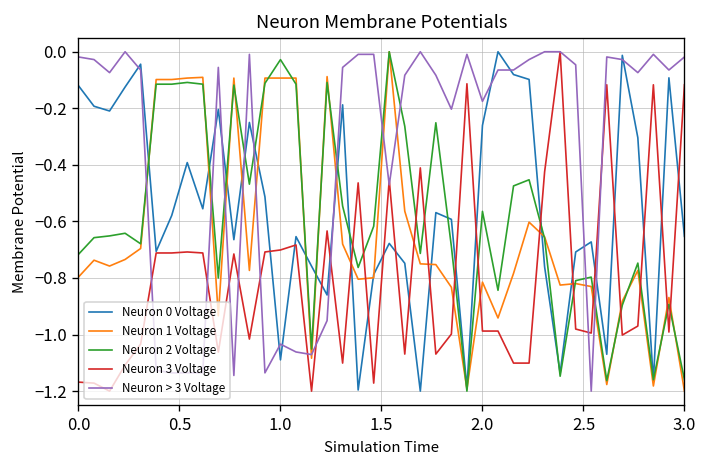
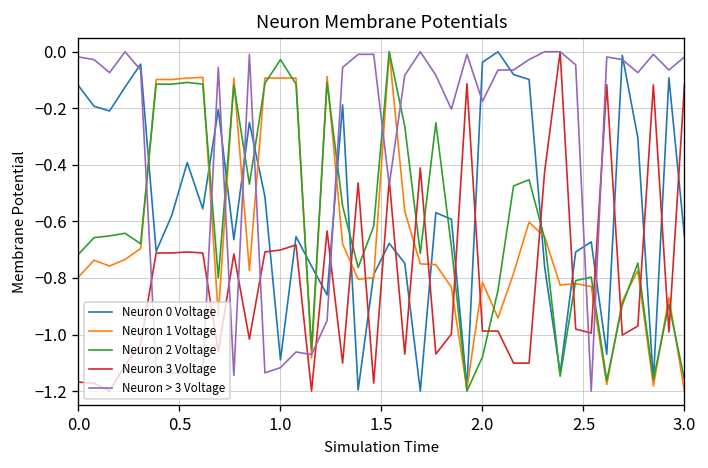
Neuron > 3 Voltage, 1.0: -1.03 -> -1.12
Neuron 0 Voltage, 2.0: -0.26 -> -0.04
Neuron 2 Voltage, 2.0: -0.56 -> -1.08
